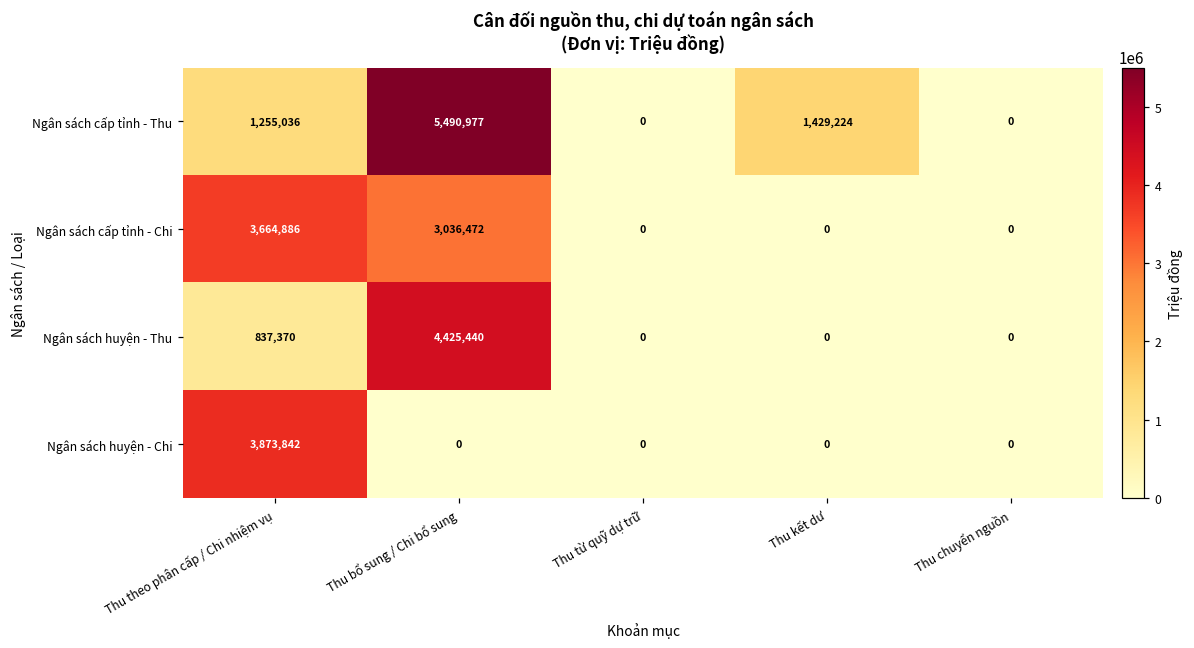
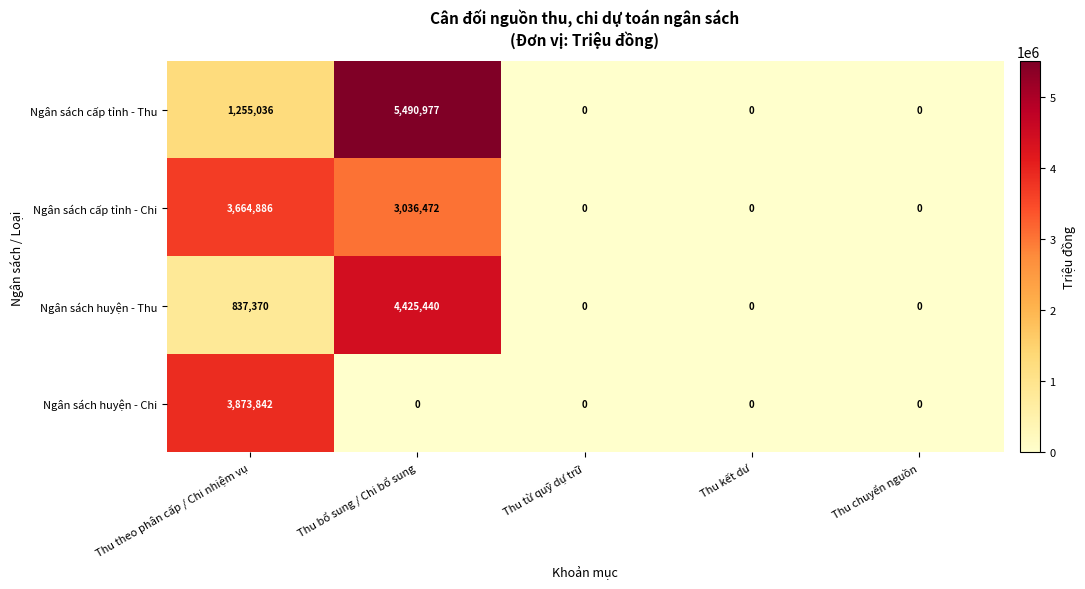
Ngân sách cấp tỉnh - Thu, Thu kết dư: 1,429,224 -> 0
